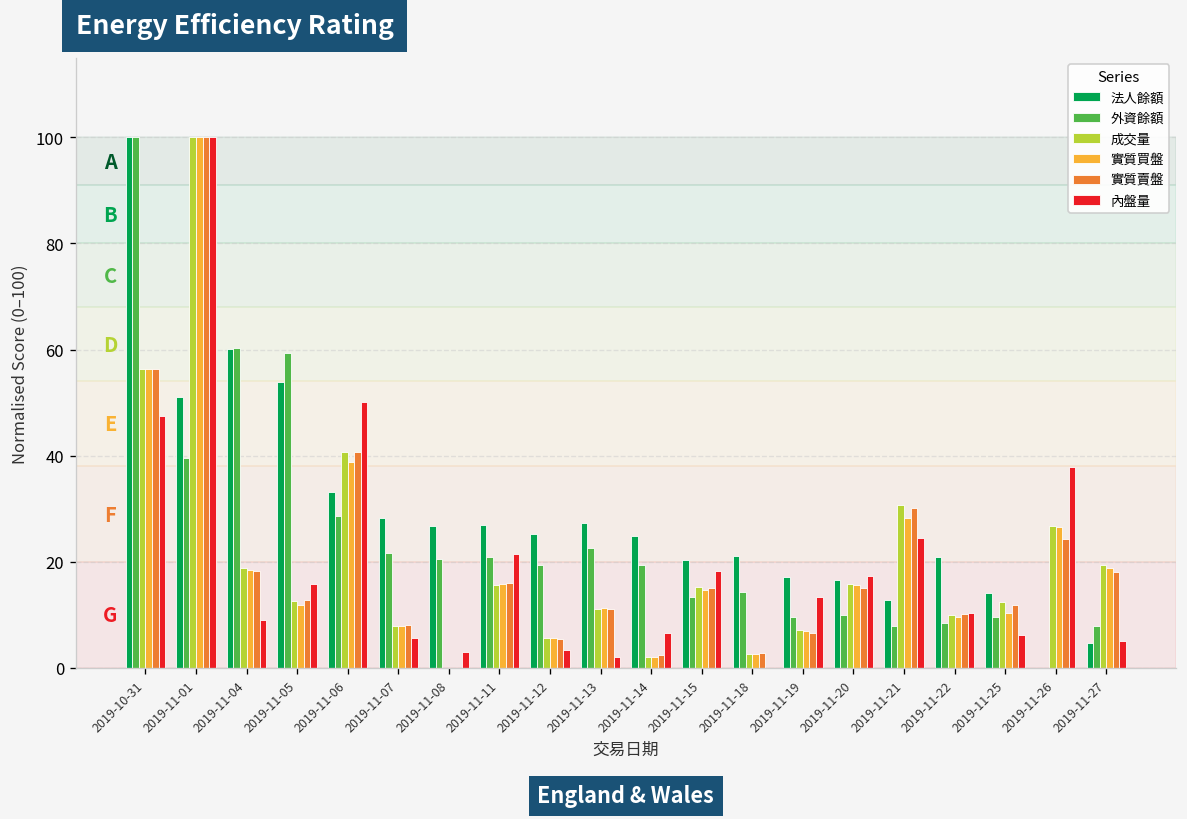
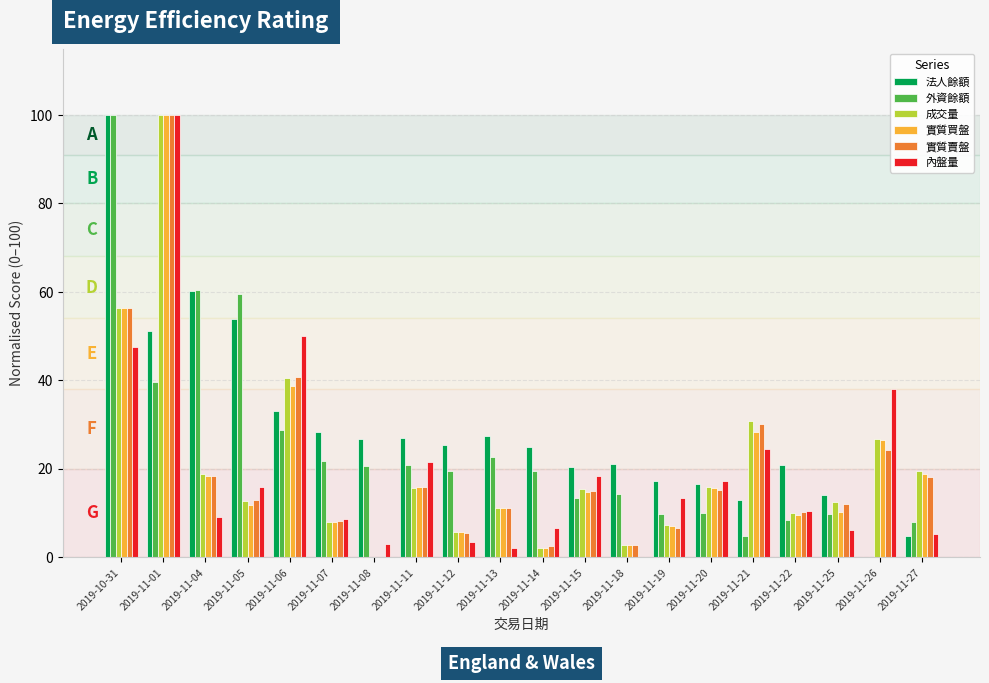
內盤量, 2019-11-07: 6 -> 9
外資餘額, 2019-11-21: 8 -> 5
